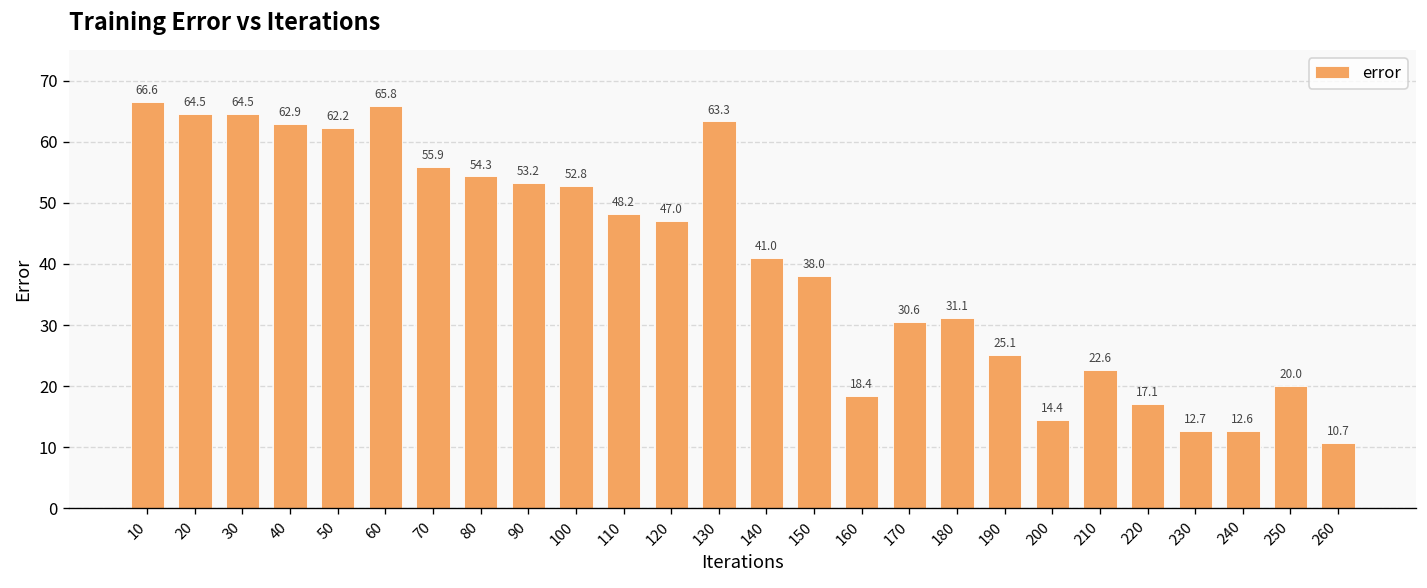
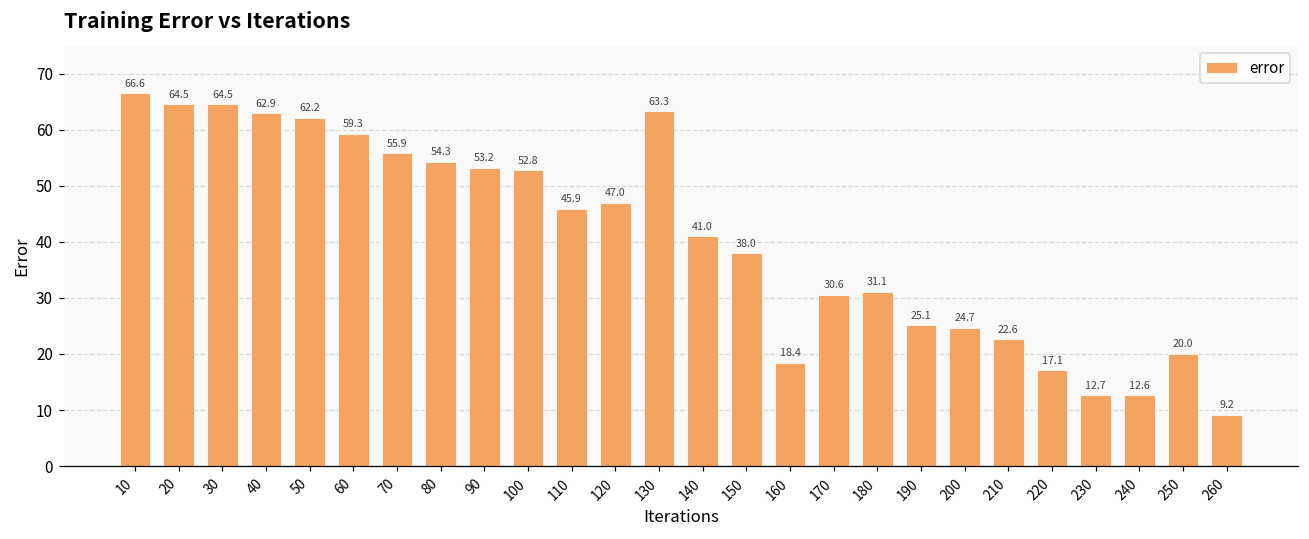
60: 65.8 -> 59.3
110: 48.2 -> 45.9
200: 14.4 -> 24.7
260: 10.7 -> 9.2
